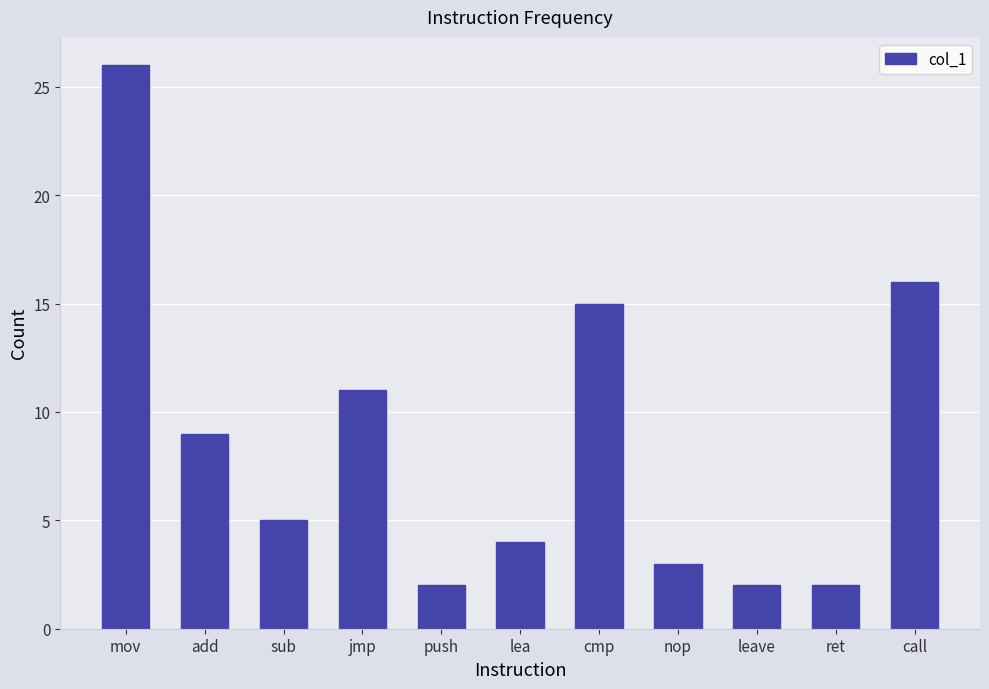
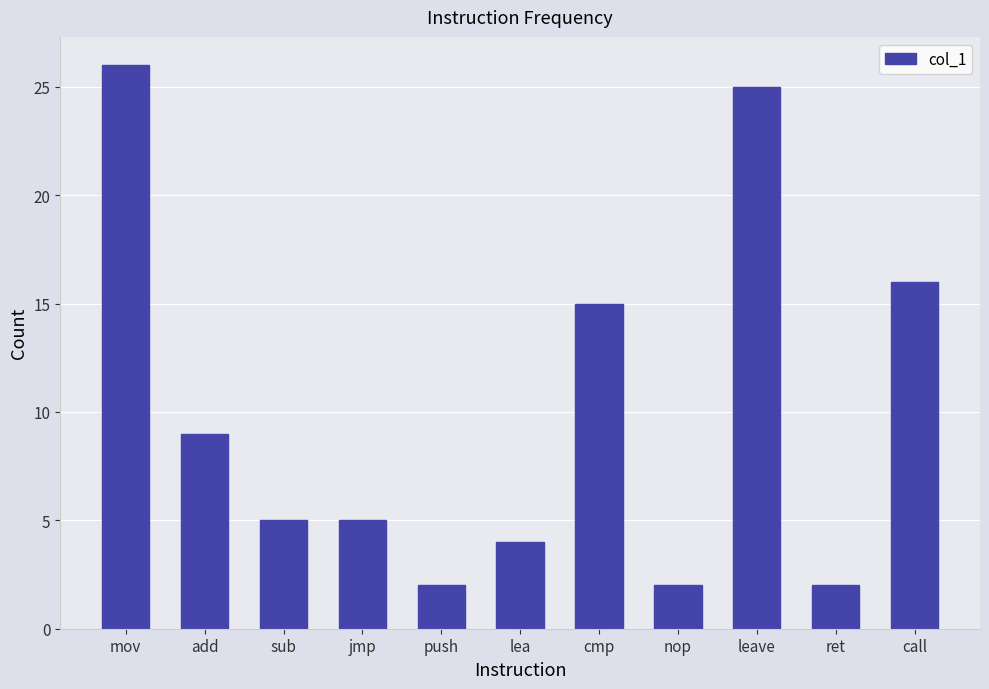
jmp: 11 -> 5
nop: 3 -> 2
leave: 2 -> 25
